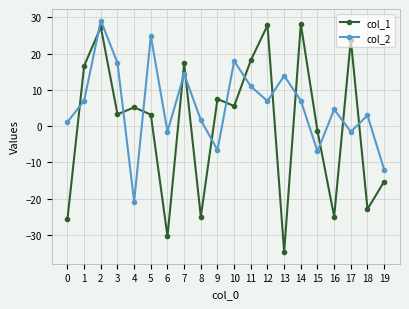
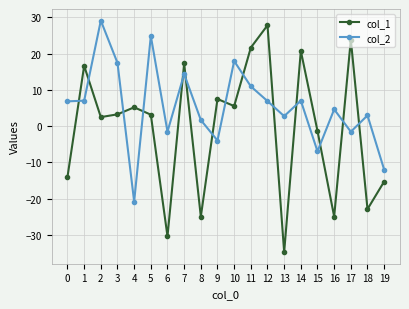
col_1, 0: -26 -> -14
col_2, 0: 1 -> 7
col_1, 2: 27 -> 2
col_2, 9: -7 -> -4
col_1, 11: 18 -> 22
col_2, 13: 14 -> 3
col_1, 14: 28 -> 21
